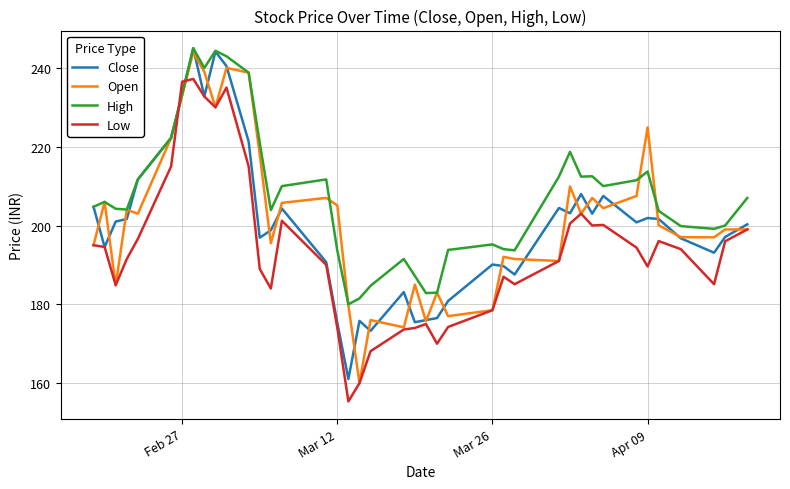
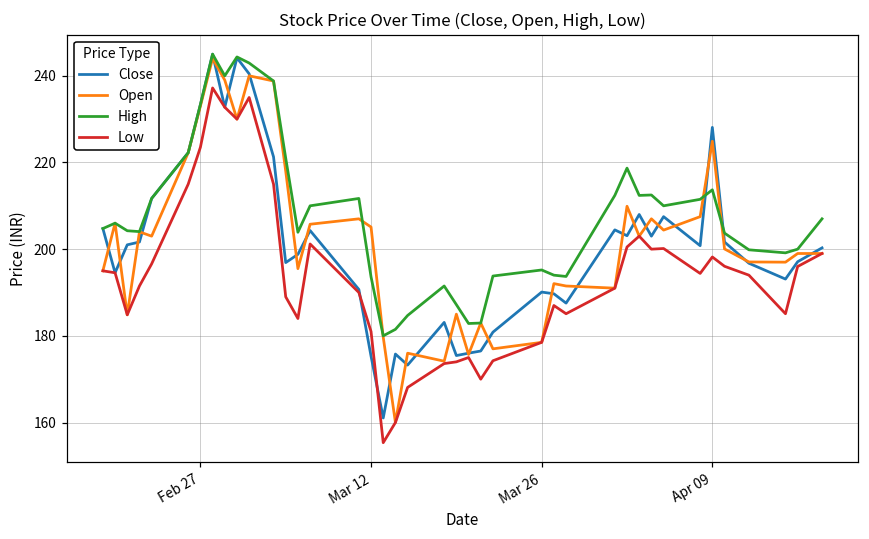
Low, Feb 27: 237 -> 224
Low, Mar 12: 174 -> 181
Close, Apr 09: 202 -> 228
Low, Apr 09: 190 -> 198
